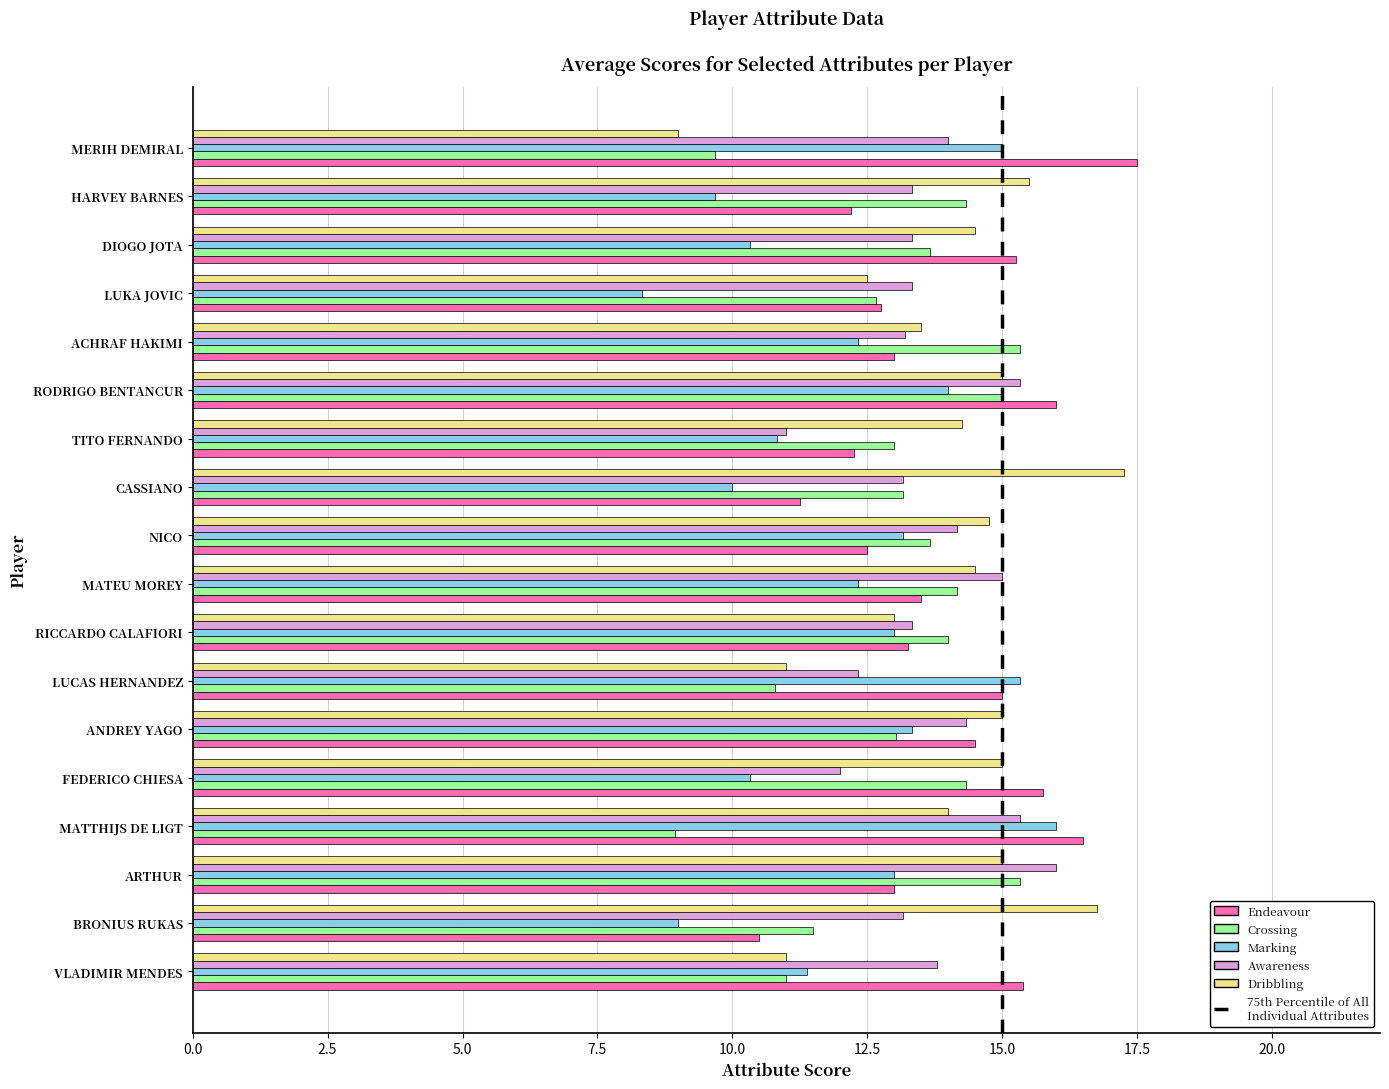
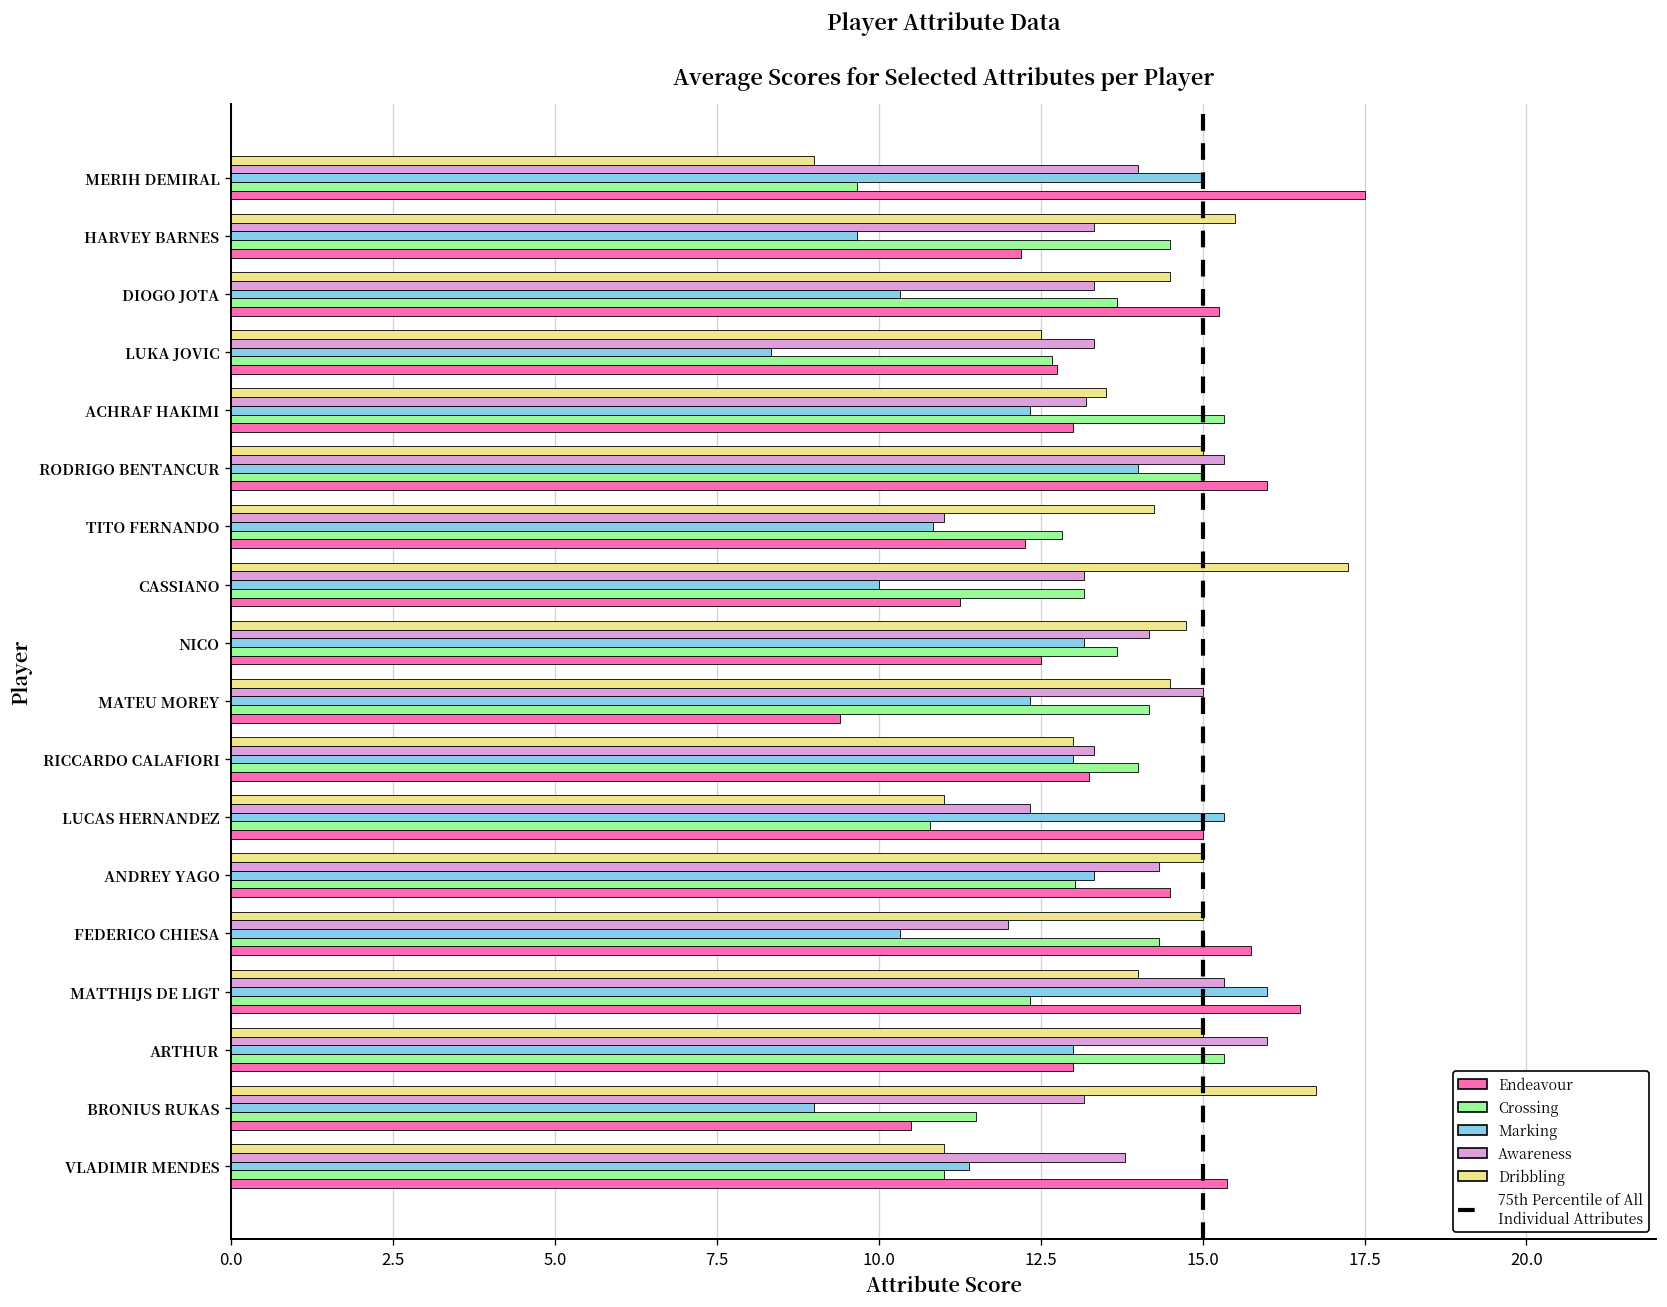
Crossing, HARVEY BARNES: 14.3 -> 14.5
Crossing, TITO FERNANDO: 13.0 -> 12.8
Endeavour, MATEU MOREY: 13.5 -> 9.4
Crossing, MATTHIJS DE LIGT: 8.9 -> 12.3
